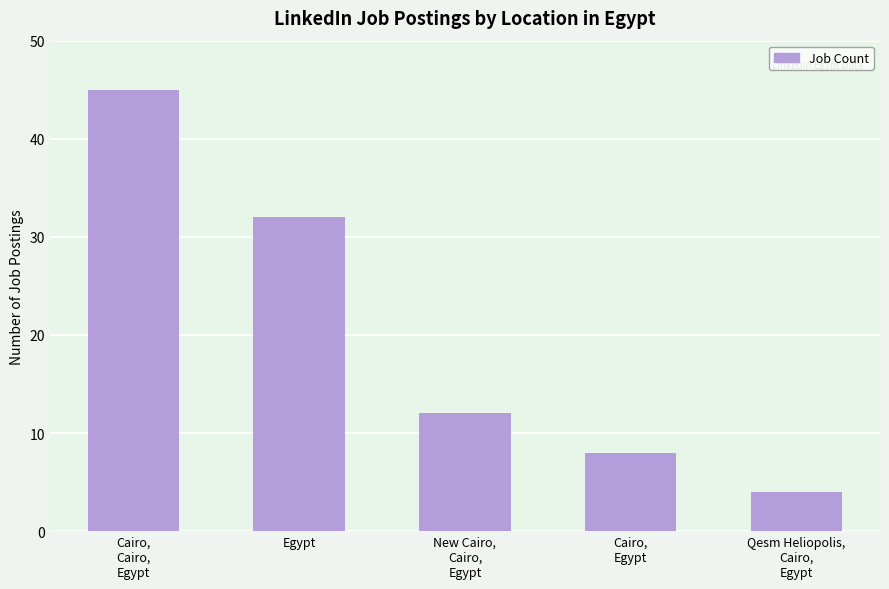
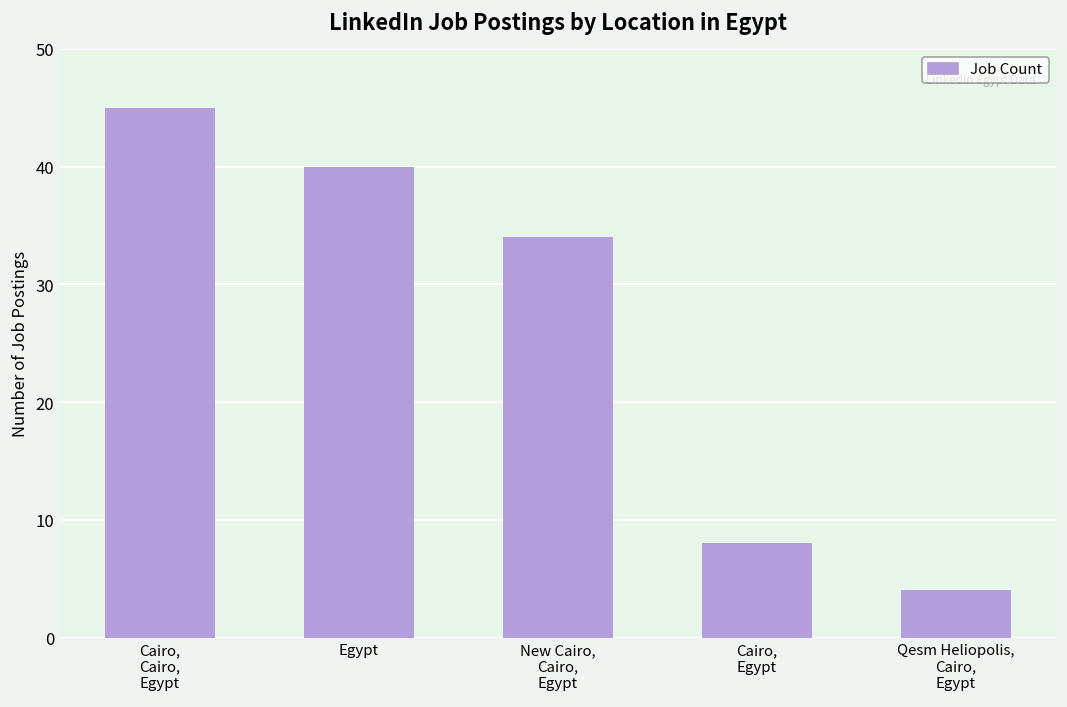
Egypt: 32 -> 40
New Cairo, Cairo, Egypt: 12 -> 34
